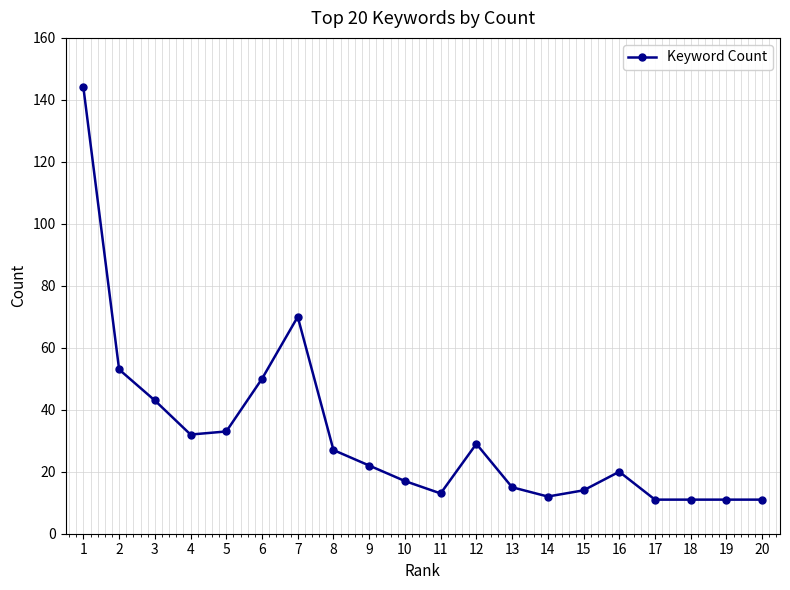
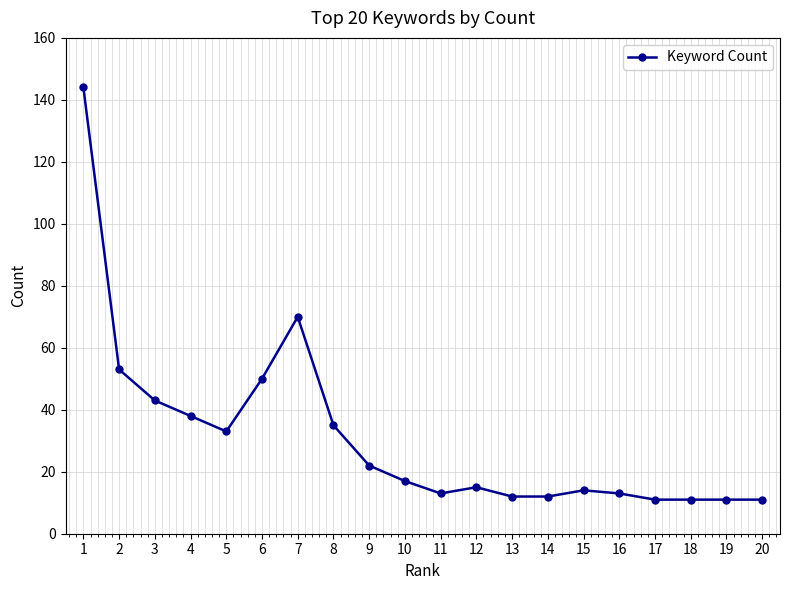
4: 32 -> 38
8: 27 -> 35
12: 29 -> 15
13: 15 -> 12
16: 20 -> 13
